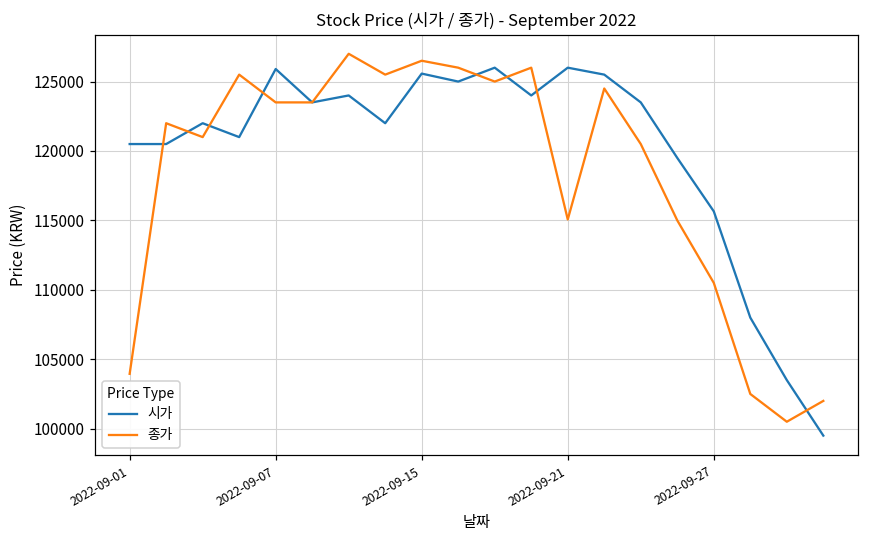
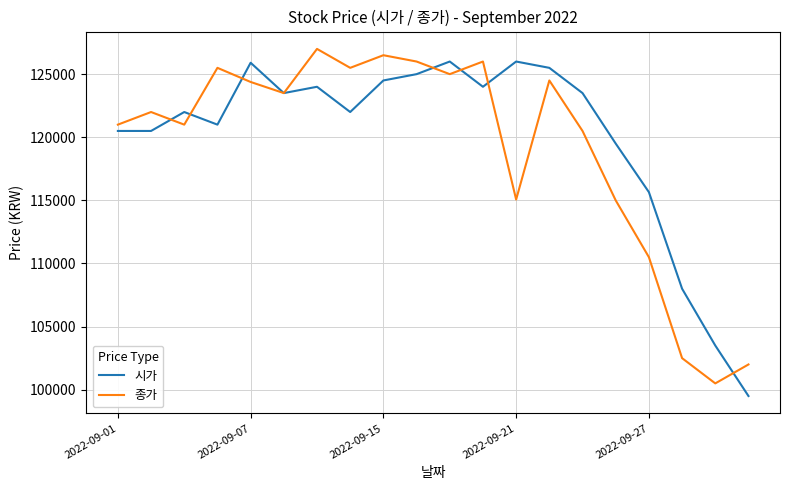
종가, 2022-09-01: 104000 -> 121000
종가, 2022-09-07: 123500 -> 124400
시가, 2022-09-15: 125600 -> 124500
